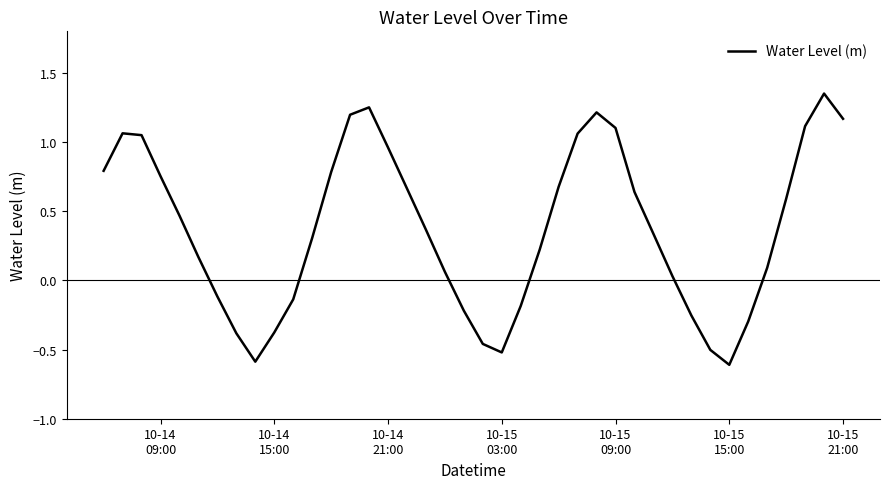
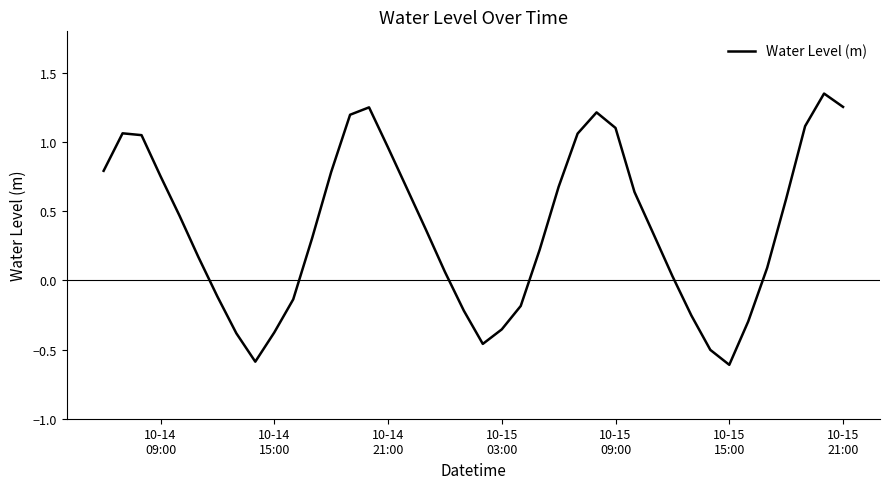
10-15 03:00: -0.52 -> -0.35
10-15 21:00: 1.17 -> 1.25
